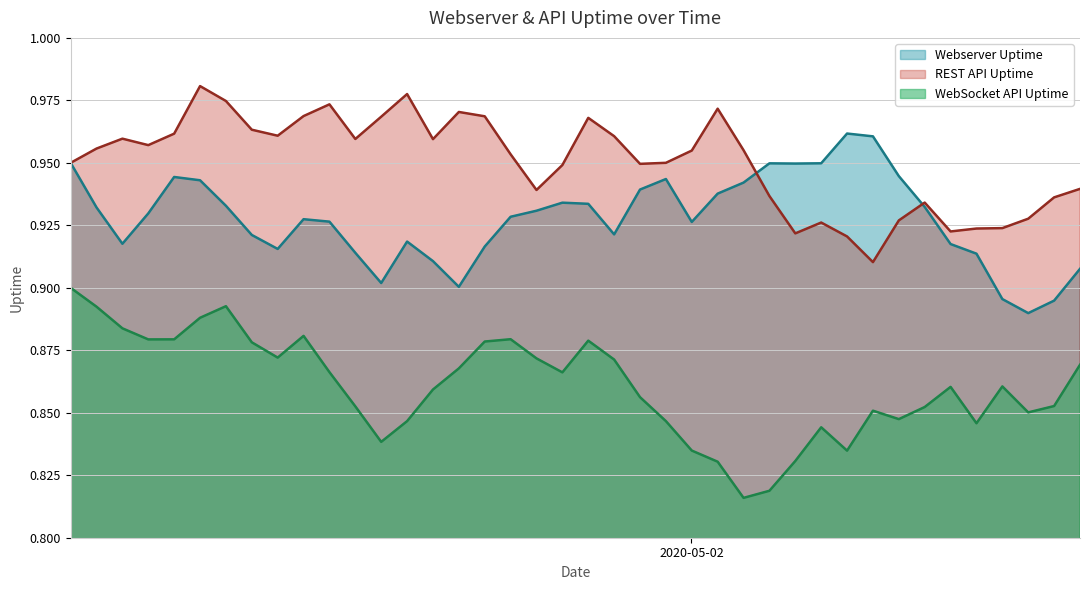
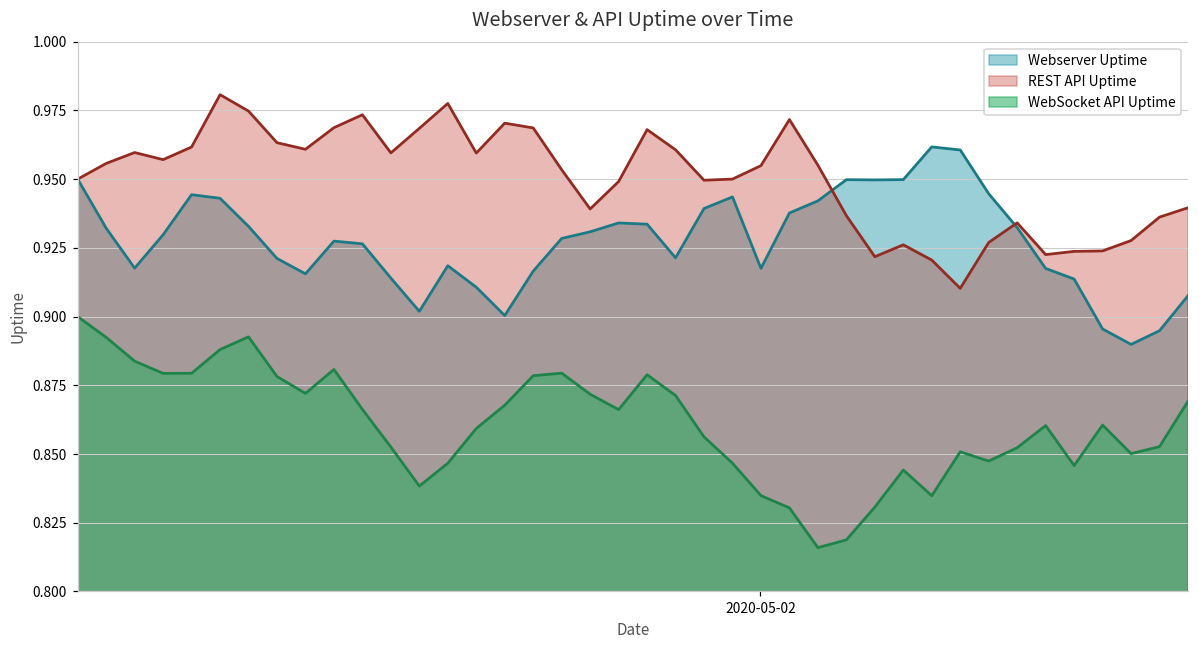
Webserver Uptime, 2020-05-02: 0.926 -> 0.918
